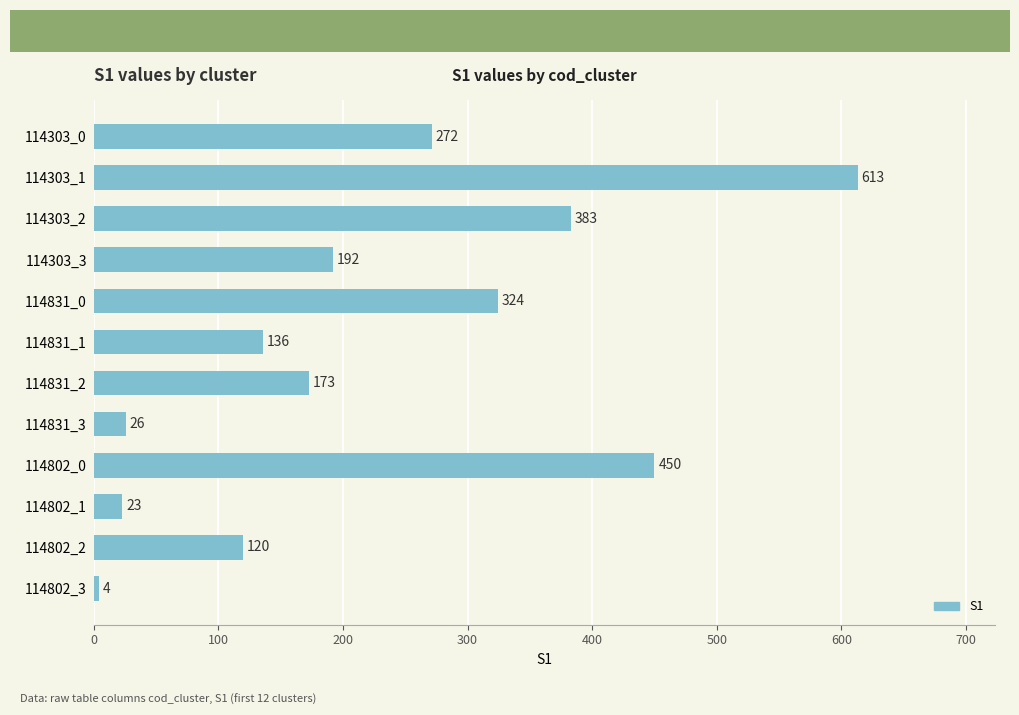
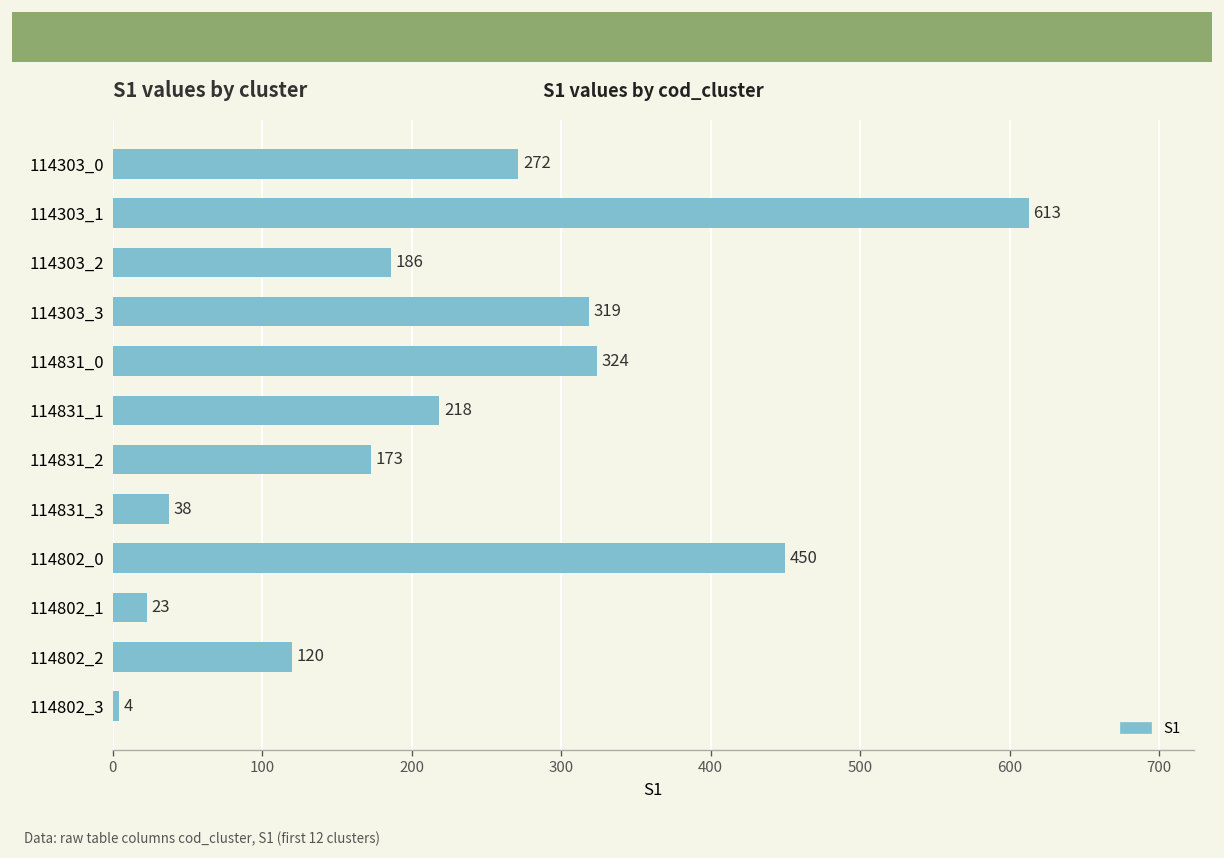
114303_2: 383 -> 186
114303_3: 192 -> 319
114831_1: 136 -> 218
114831_3: 26 -> 38
